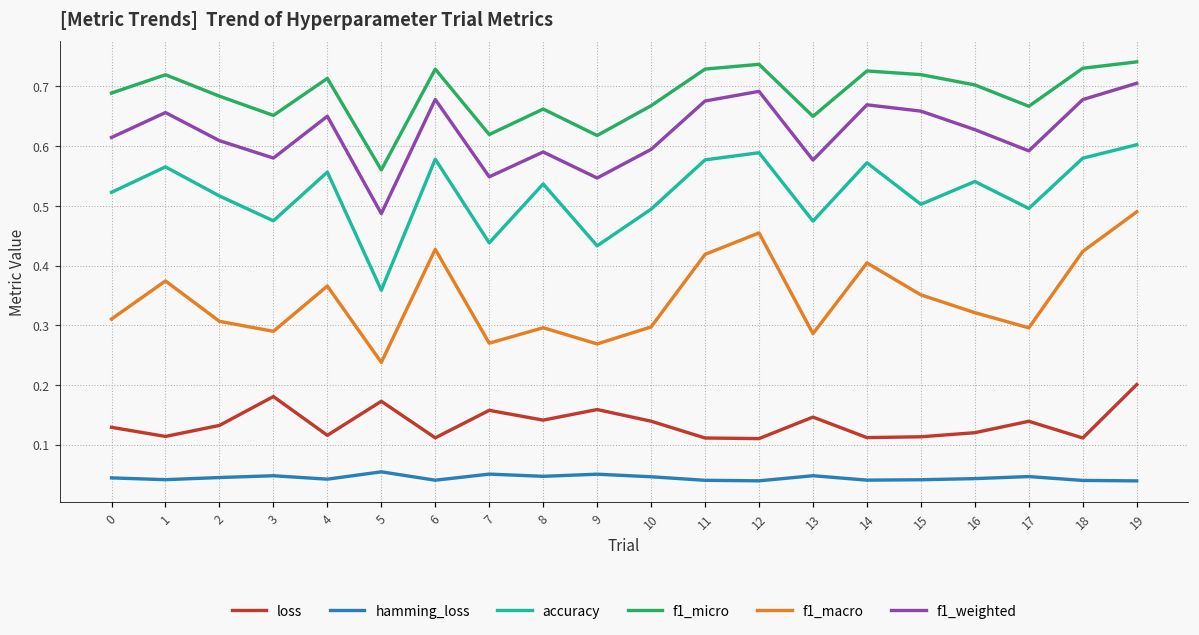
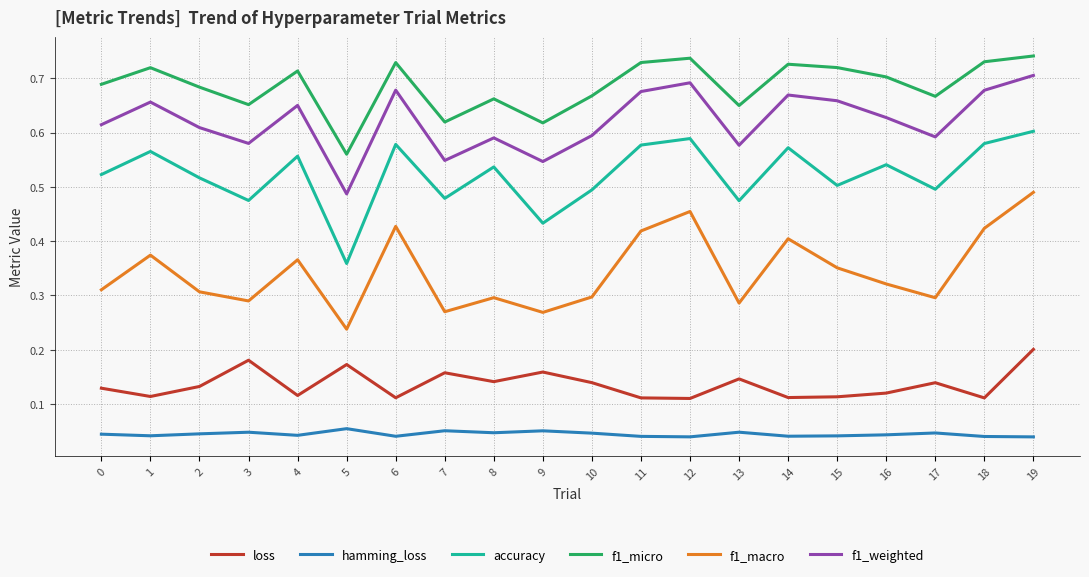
accuracy, 7: 0.44 -> 0.48
